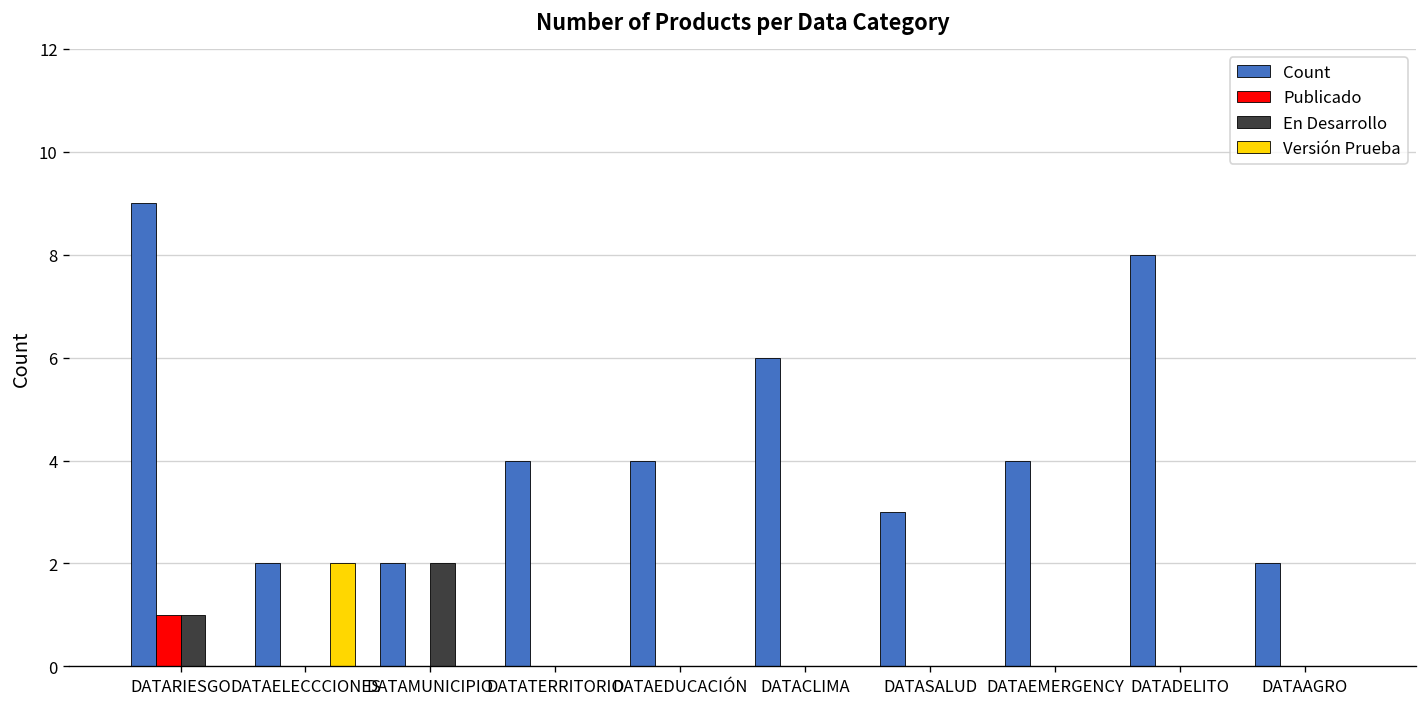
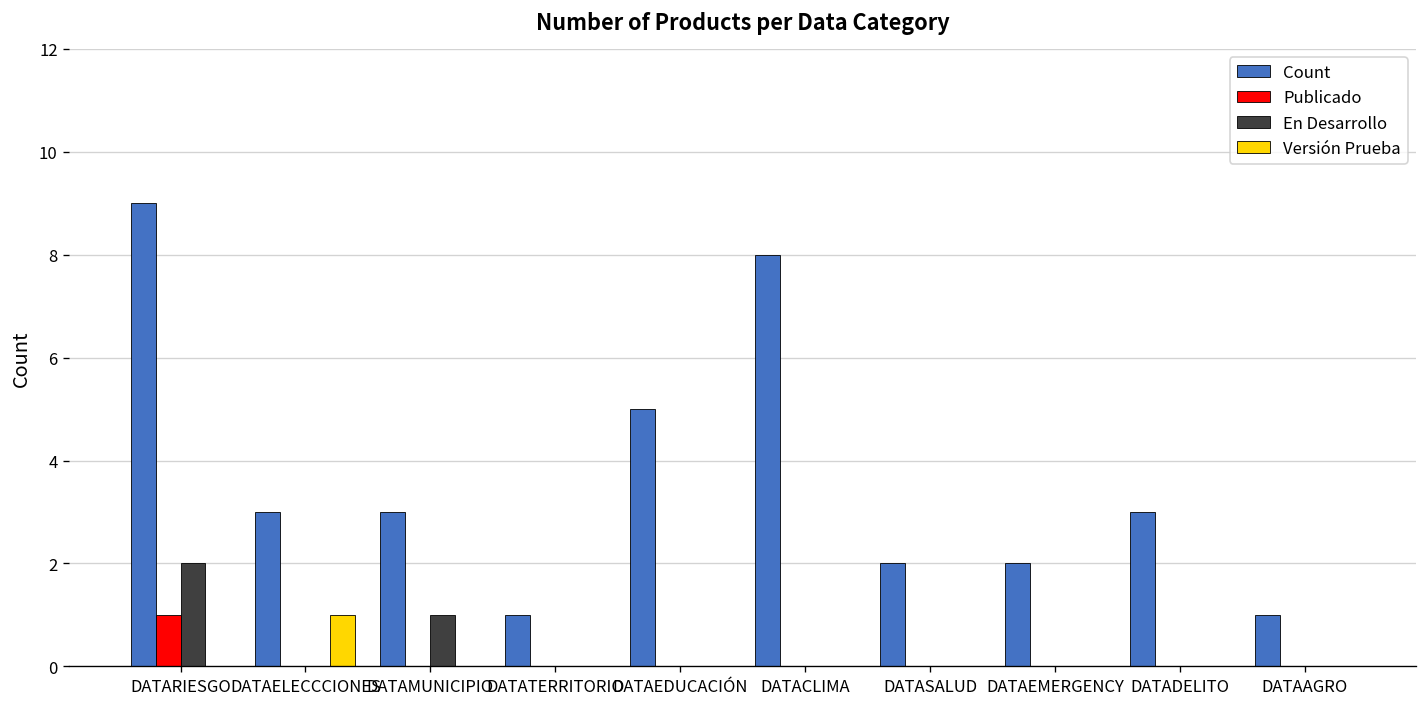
En Desarrollo, DATARIESGO: 1 -> 2
Count, DATAELECCCIONES: 2 -> 3
Versión Prueba, DATAELECCCIONES: 2 -> 1
Count, DATAMUNICIPIO: 2 -> 3
En Desarrollo, DATAMUNICIPIO: 2 -> 1
Count, DATATERRITORIO: 4 -> 1
Count, DATAEDUCACIÓN: 4 -> 5
Count, DATACLIMA: 6 -> 8
Count, DATASALUD: 3 -> 2
Count, DATAEMERGENCY: 4 -> 2
Count, DATADELITO: 8 -> 3
Count, DATAAGRO: 2 -> 1
